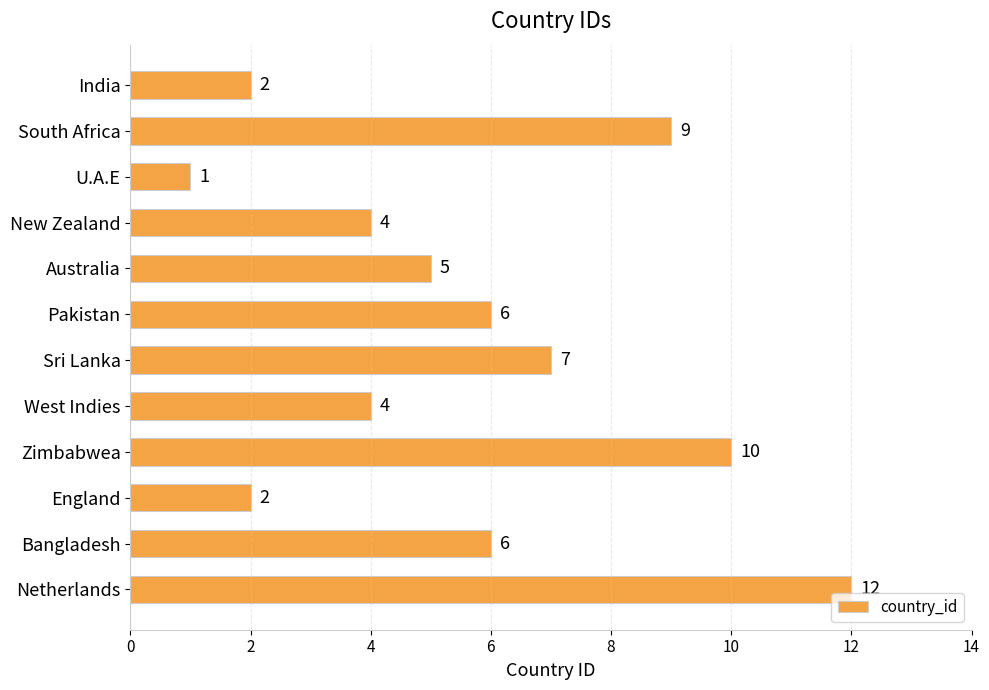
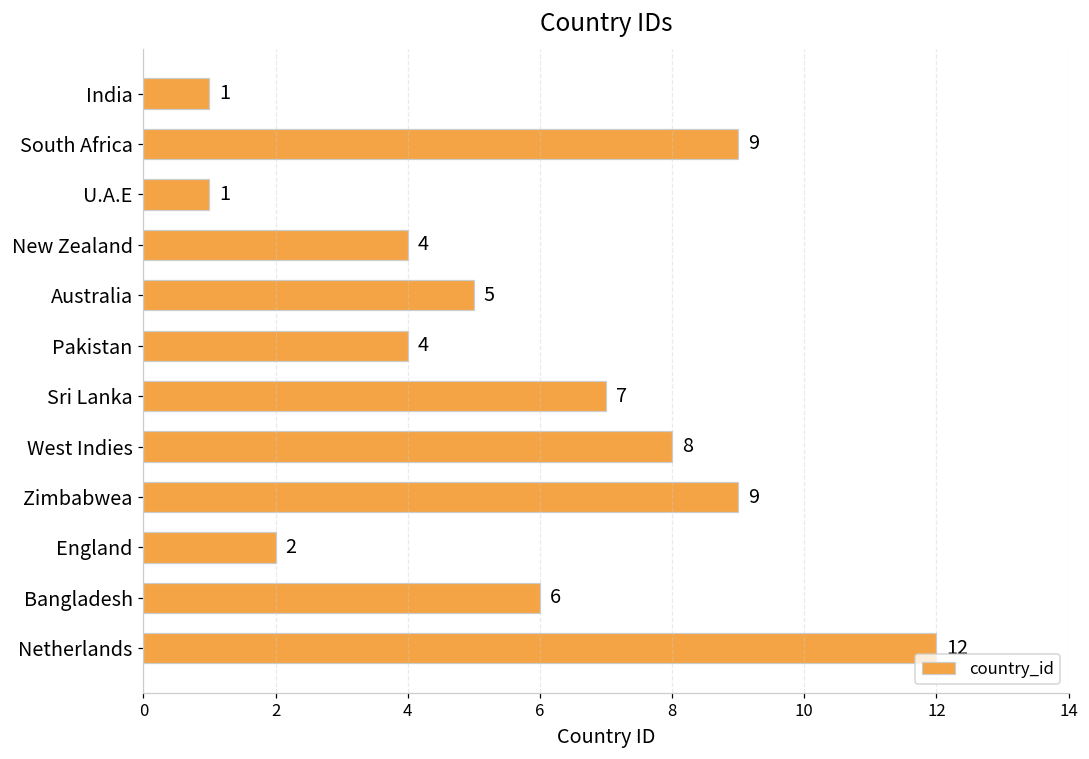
India: 2 -> 1
Pakistan: 6 -> 4
West Indies: 4 -> 8
Zimbabwea: 10 -> 9
